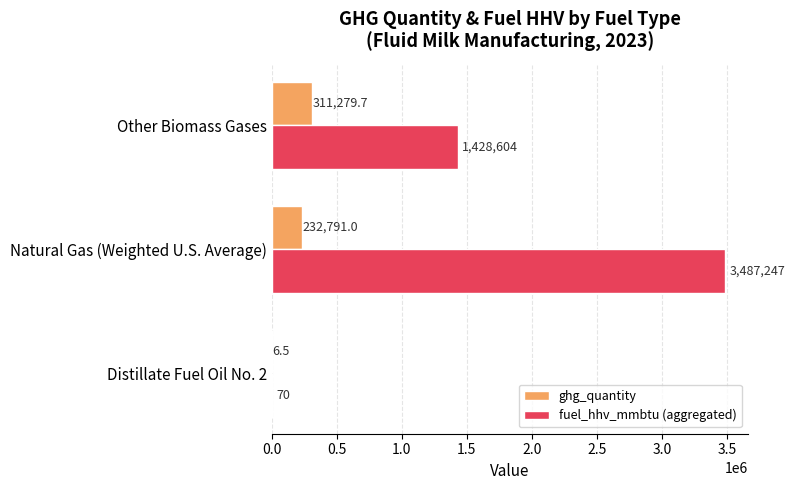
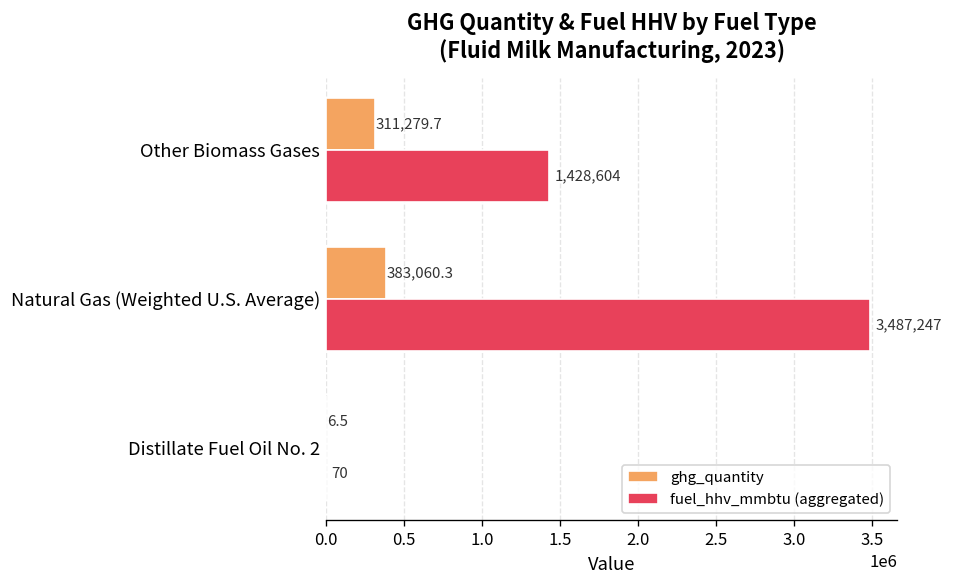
ghg_quantity, Natural Gas (Weighted U.S. Average): 232,791.0 -> 383,060.3
